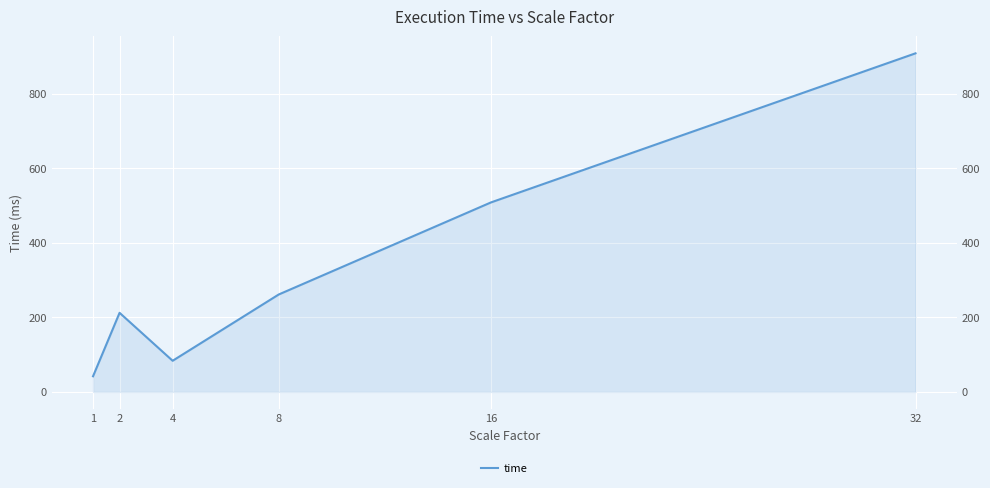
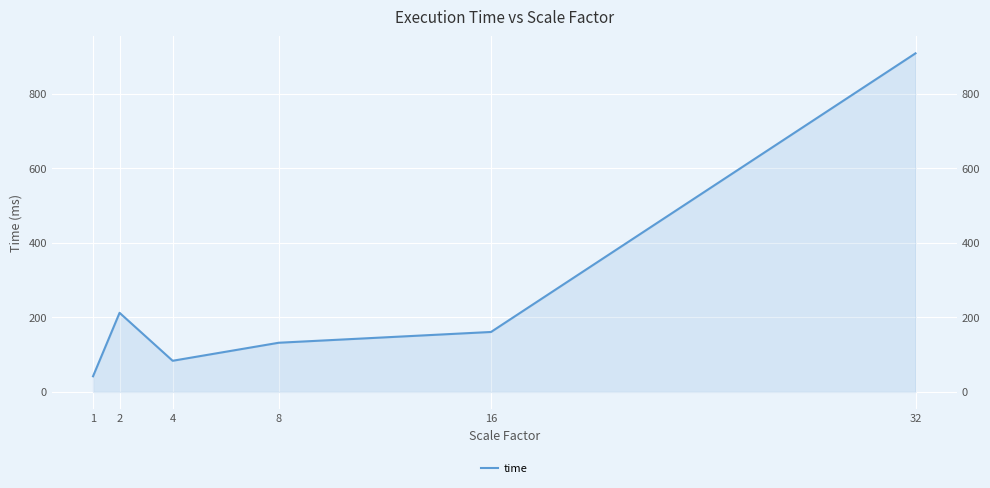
8: 260 -> 130
16: 510 -> 160
